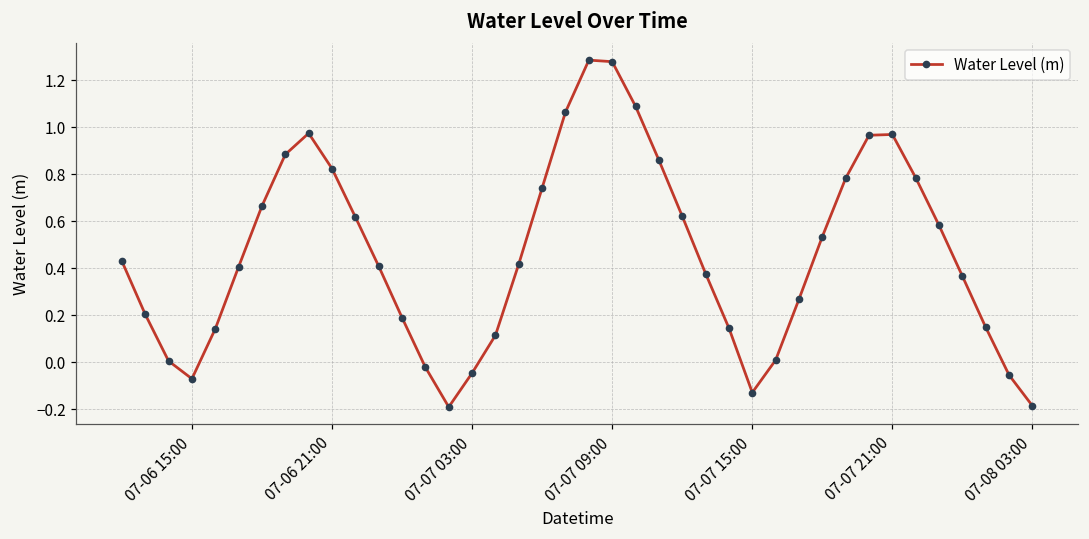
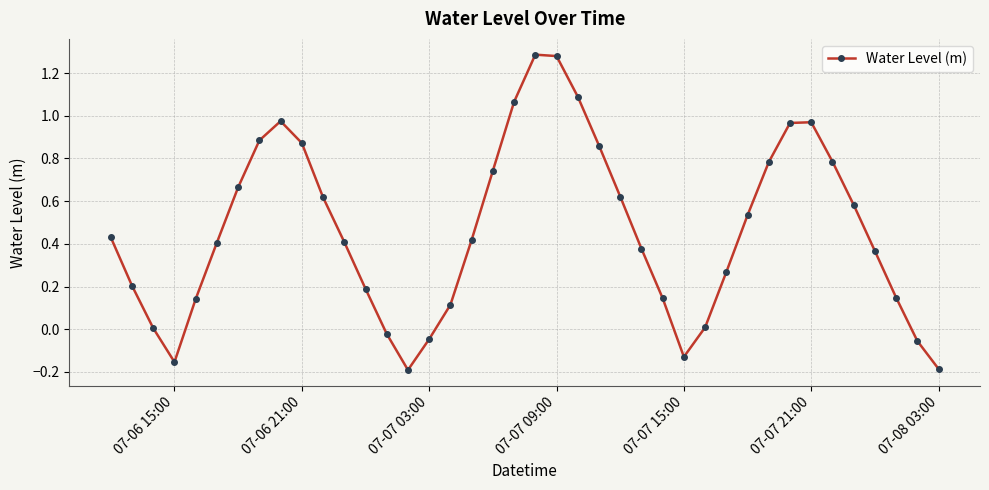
07-06 15:00: -0.07 -> -0.15
07-06 21:00: 0.82 -> 0.87
